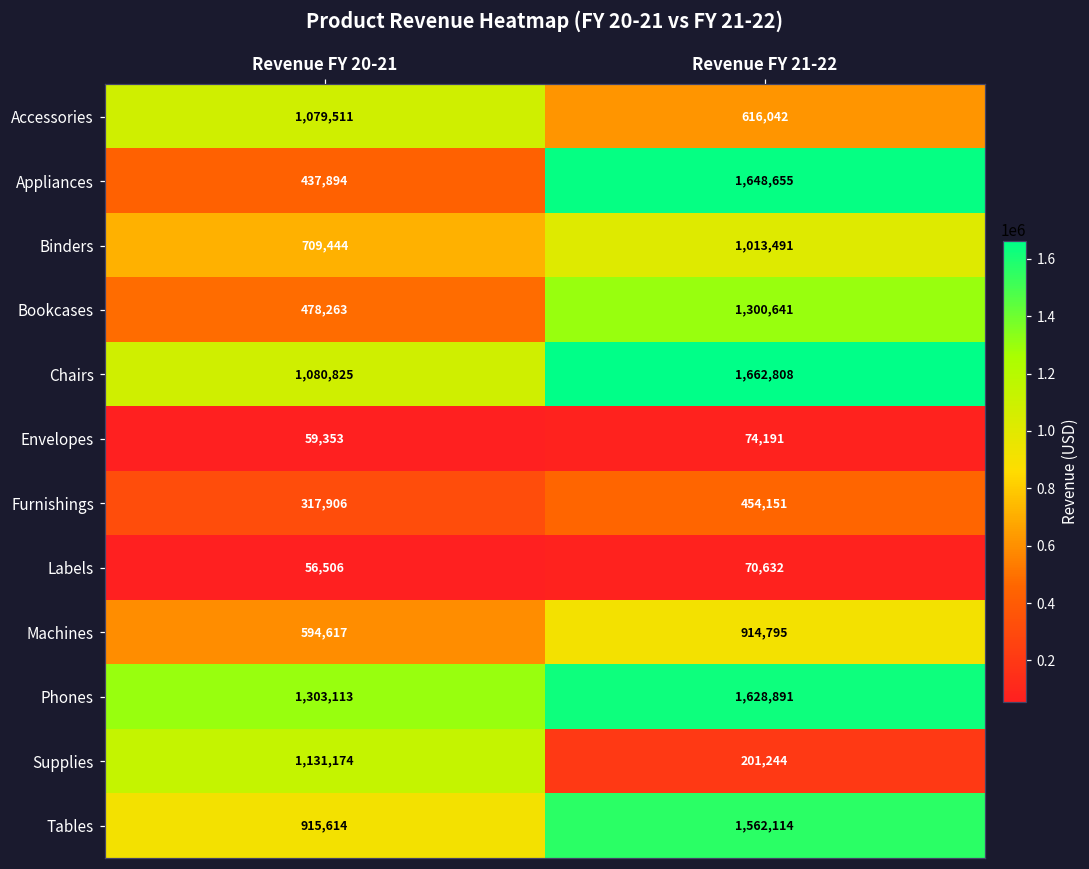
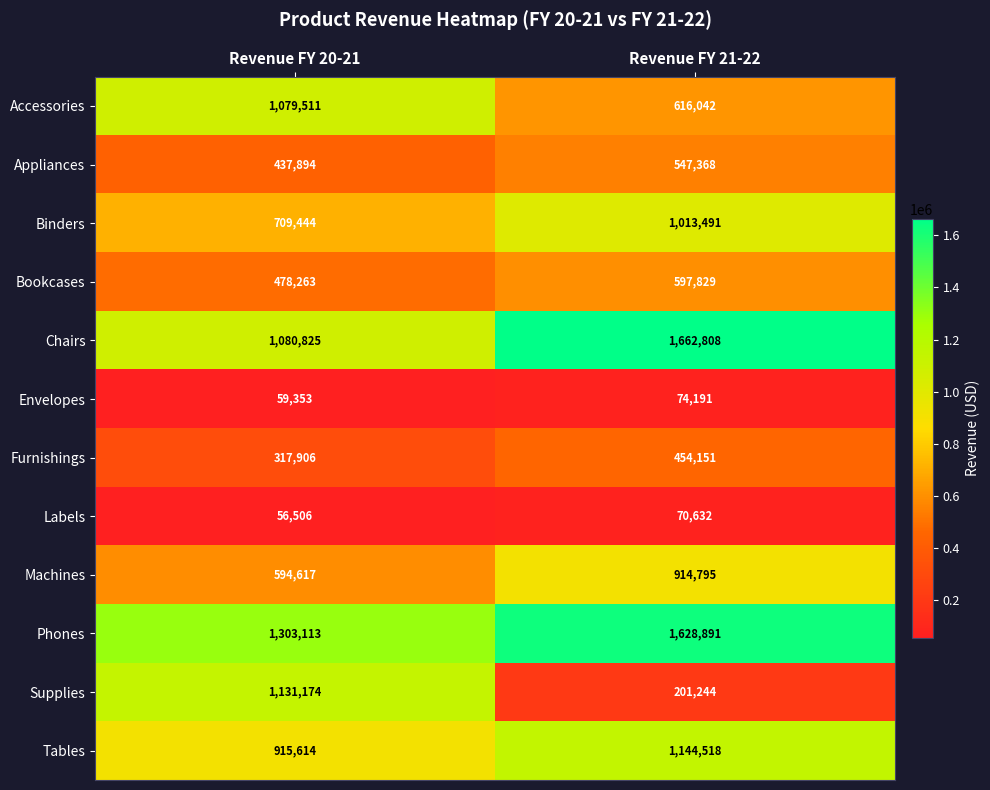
Appliances, Revenue FY 21-22: 1,648,655 -> 547,368
Bookcases, Revenue FY 21-22: 1,300,641 -> 597,829
Tables, Revenue FY 21-22: 1,562,114 -> 1,144,518
